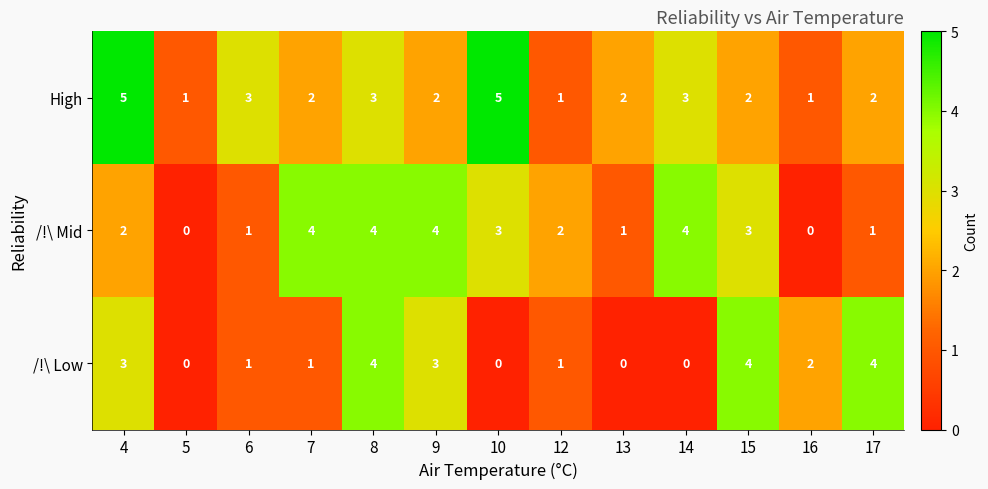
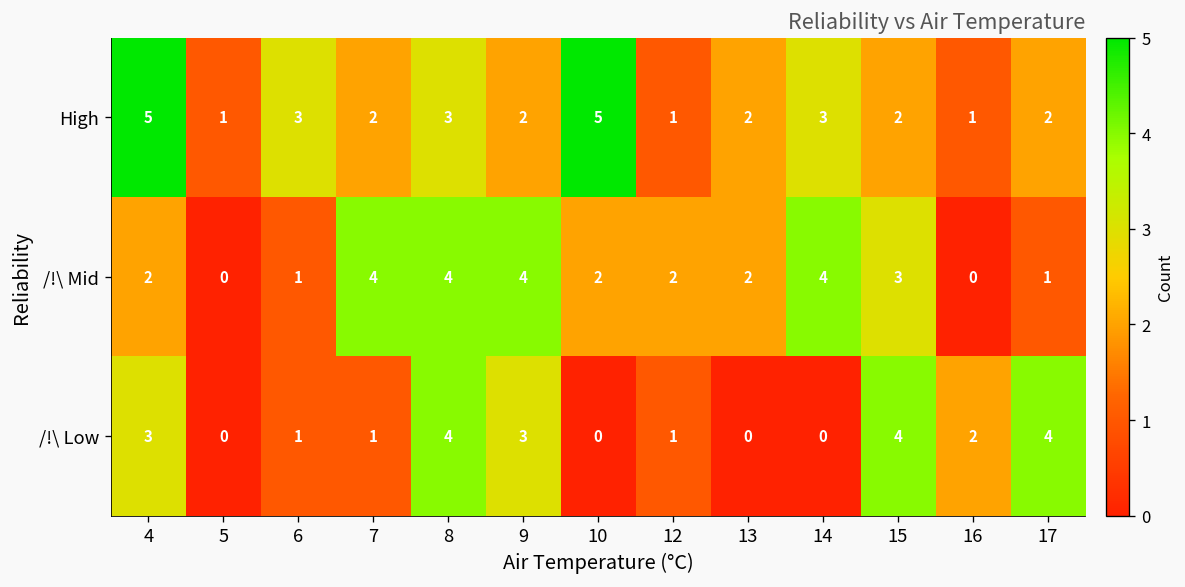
/!\ Mid, 10: 3 -> 2
/!\ Mid, 13: 1 -> 2
